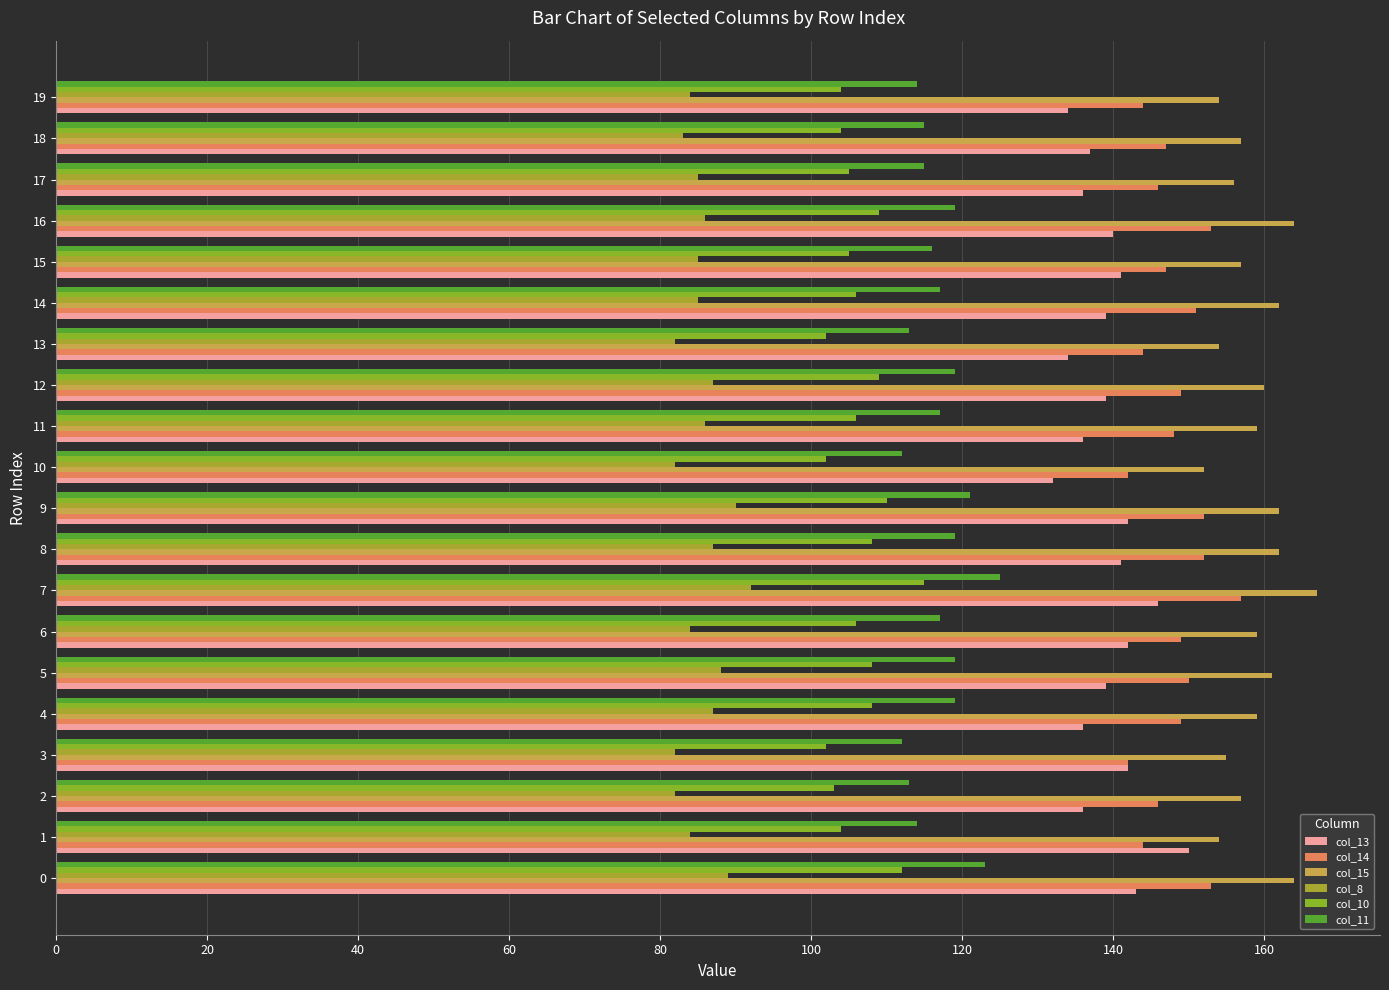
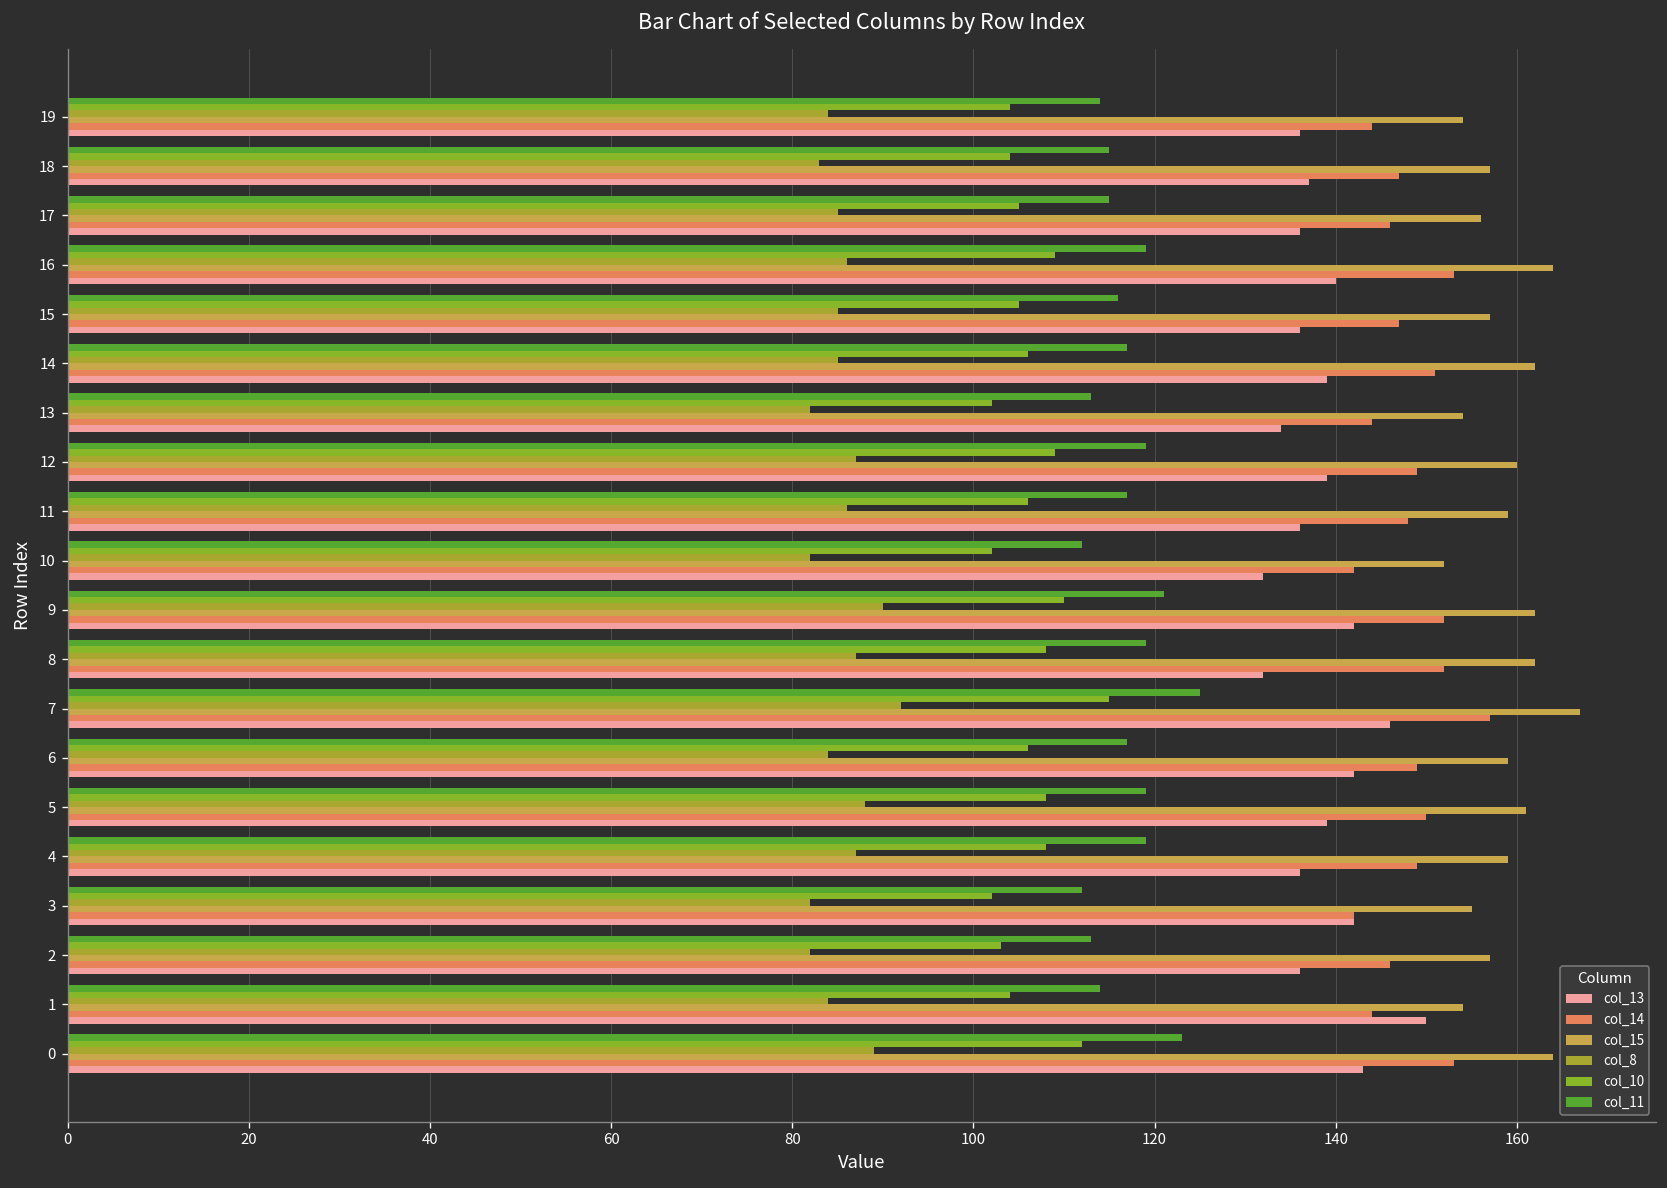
col_13, 19: 134 -> 136
col_13, 15: 141 -> 136
col_13, 8: 141 -> 132
